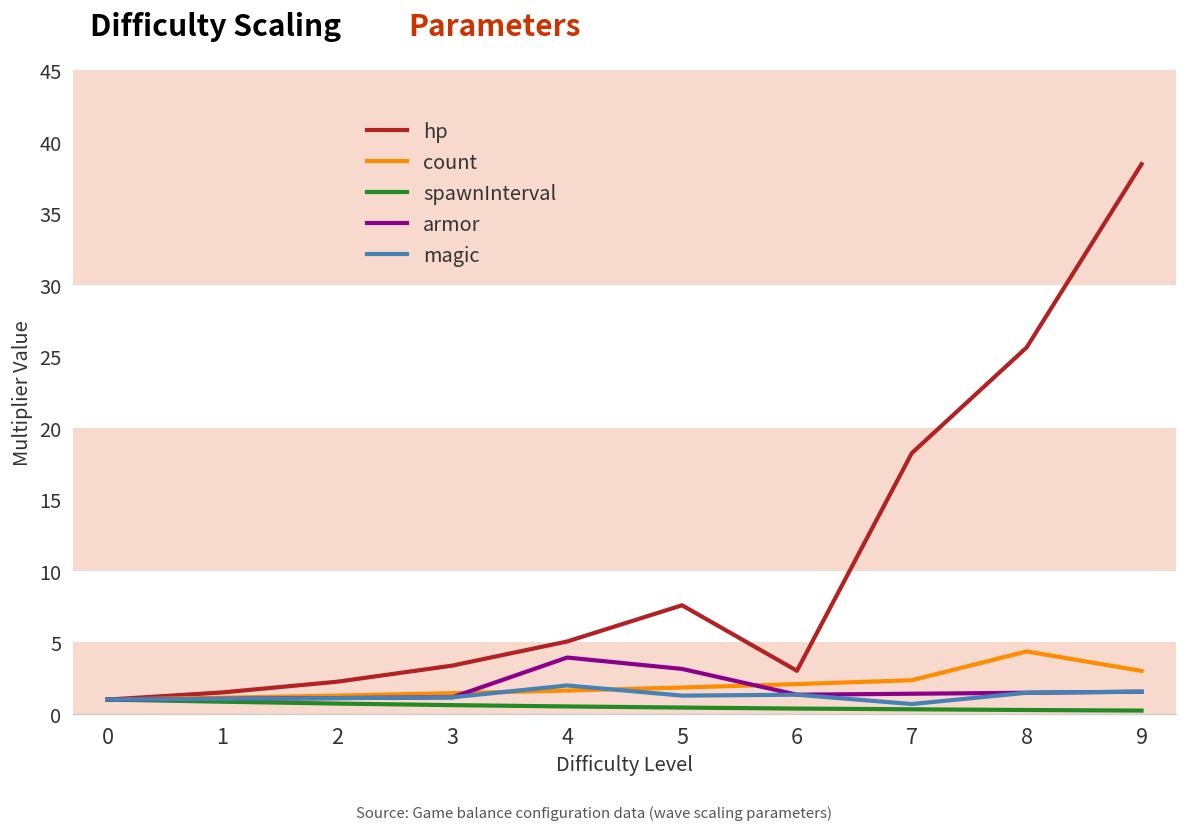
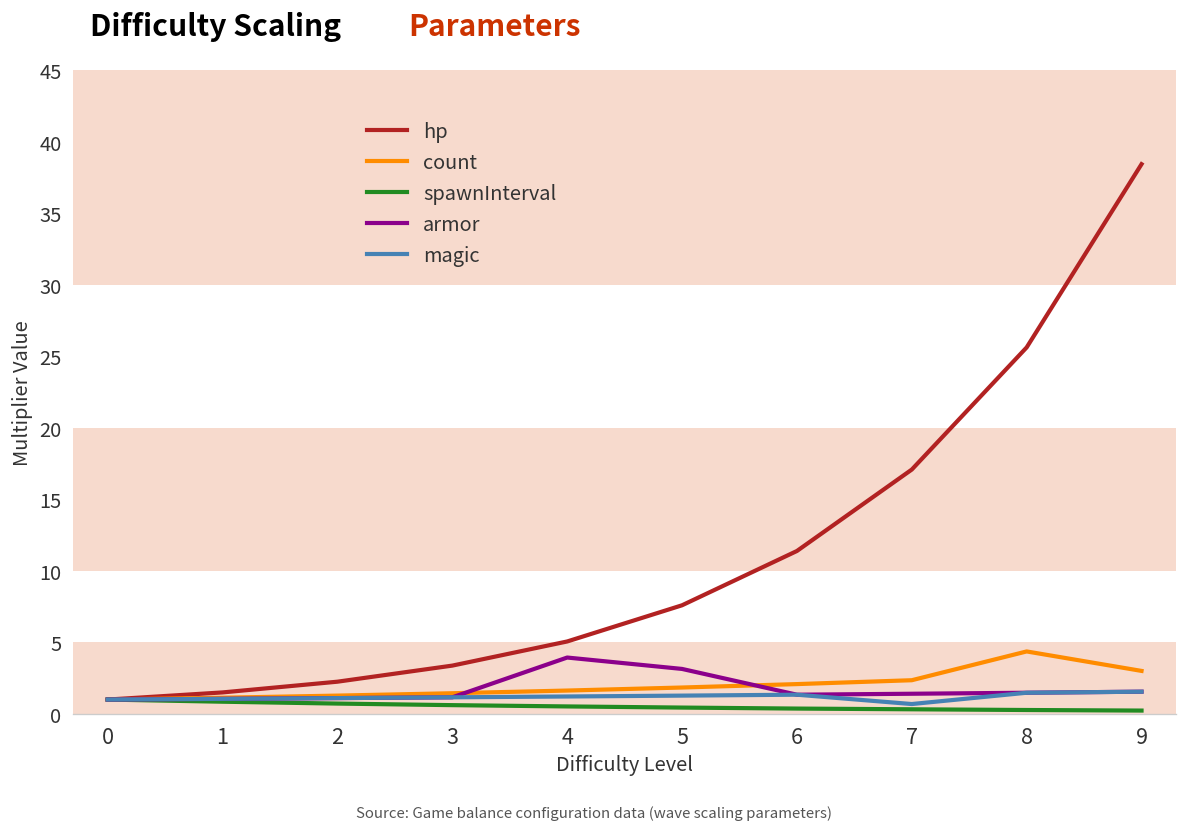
magic, 4: 2.0 -> 1.2
hp, 6: 3.0 -> 11.4
hp, 7: 18.2 -> 17.1
